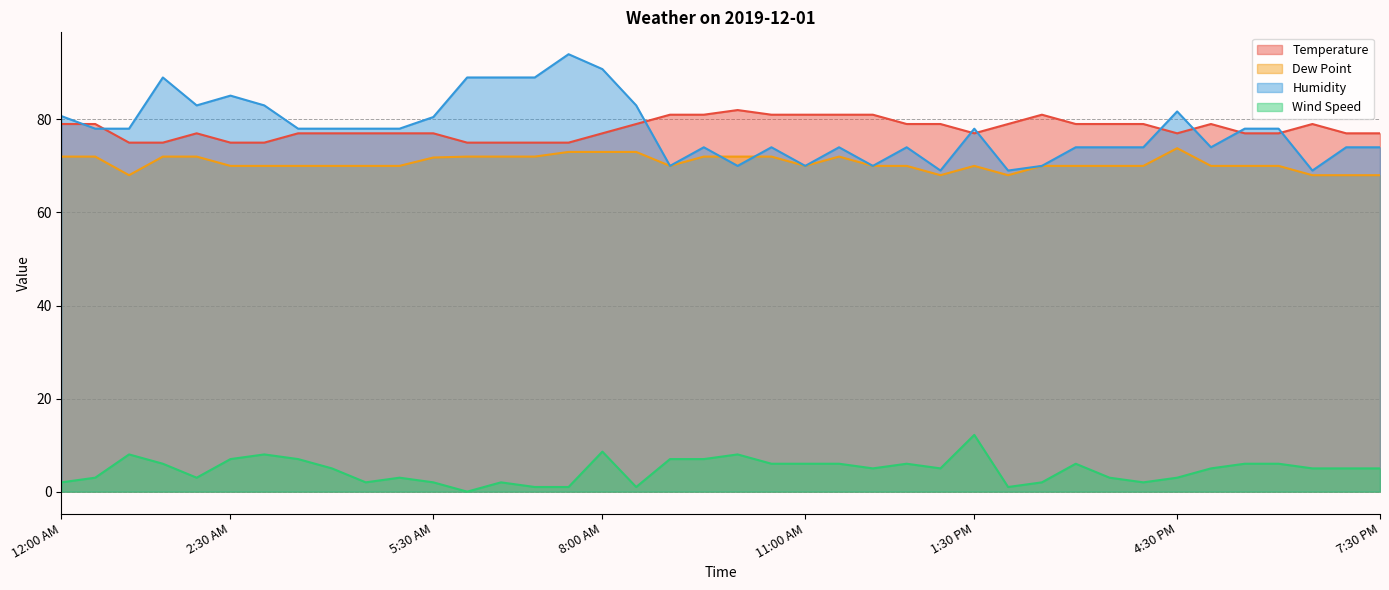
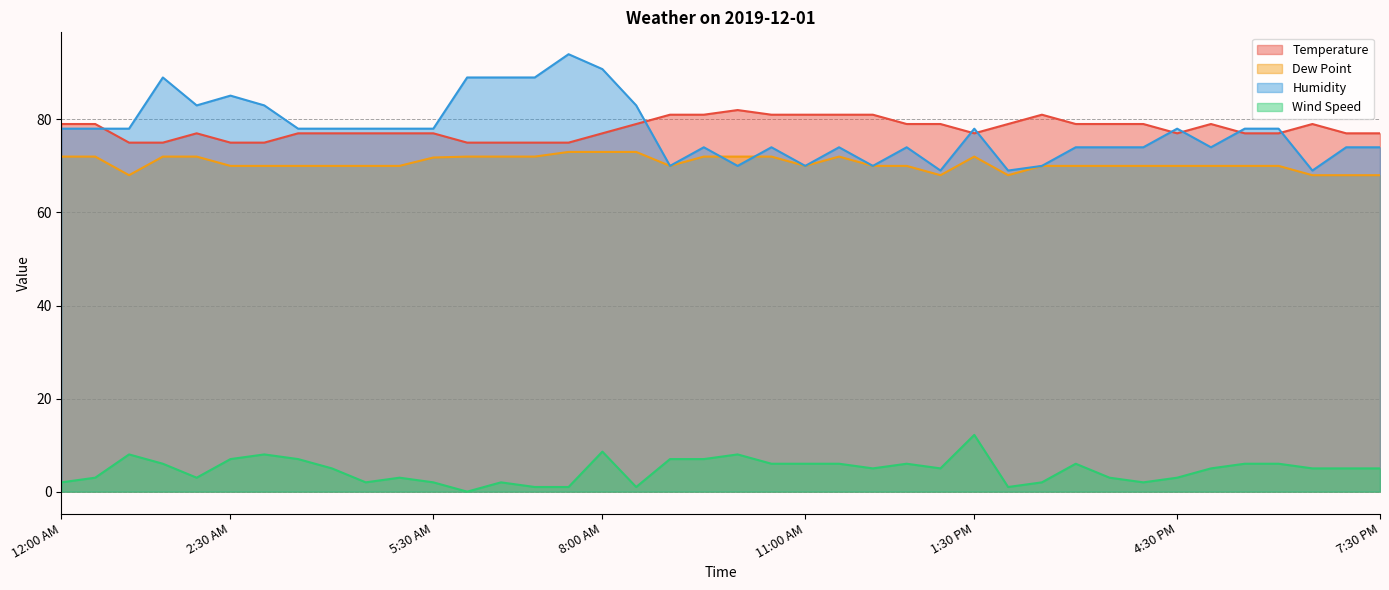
Humidity, 12:00 AM: 81 -> 78
Humidity, 5:30 AM: 81 -> 78
Dew Point, 1:30 PM: 70 -> 72
Dew Point, 4:30 PM: 74 -> 70
Humidity, 4:30 PM: 82 -> 78
